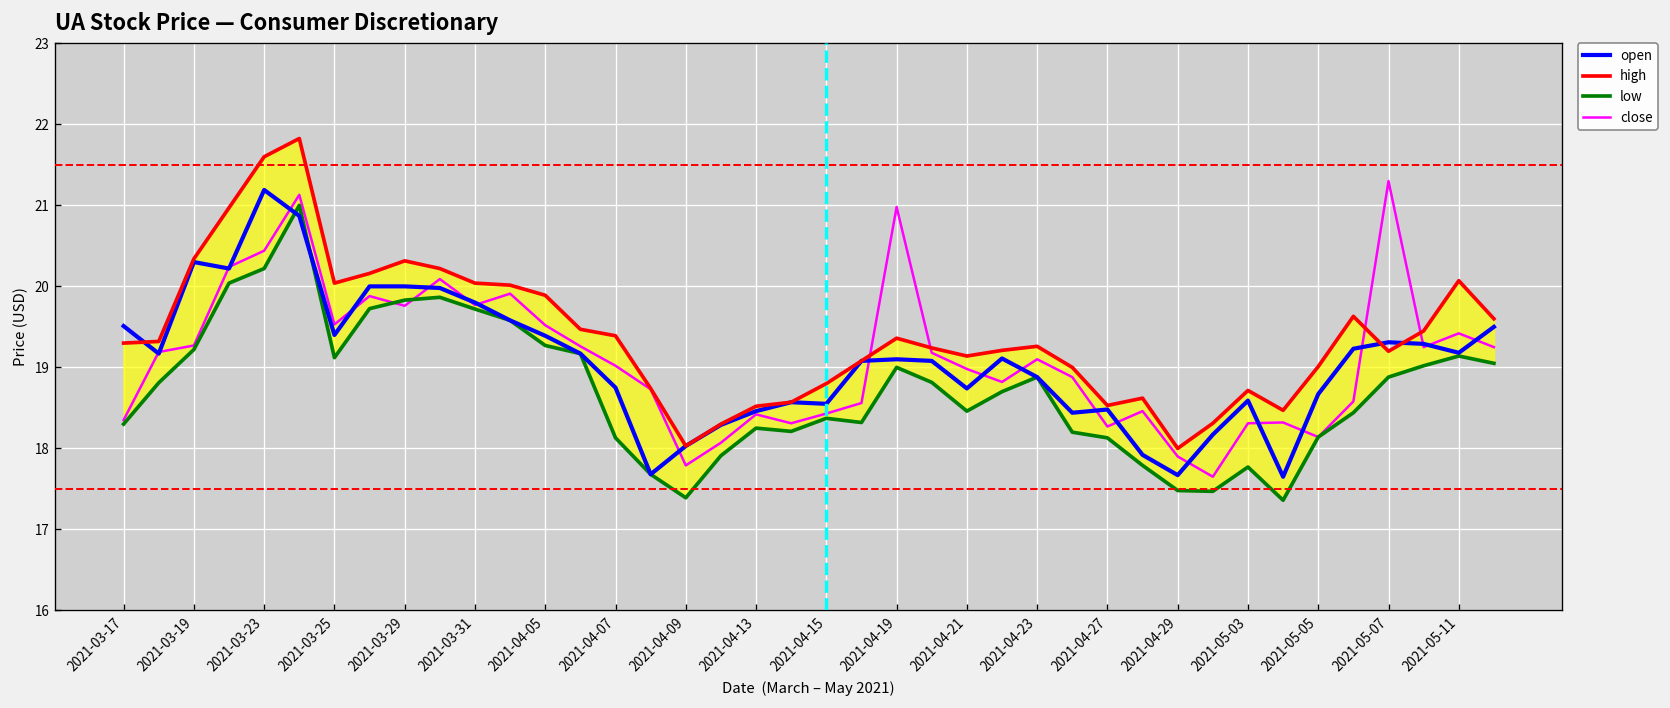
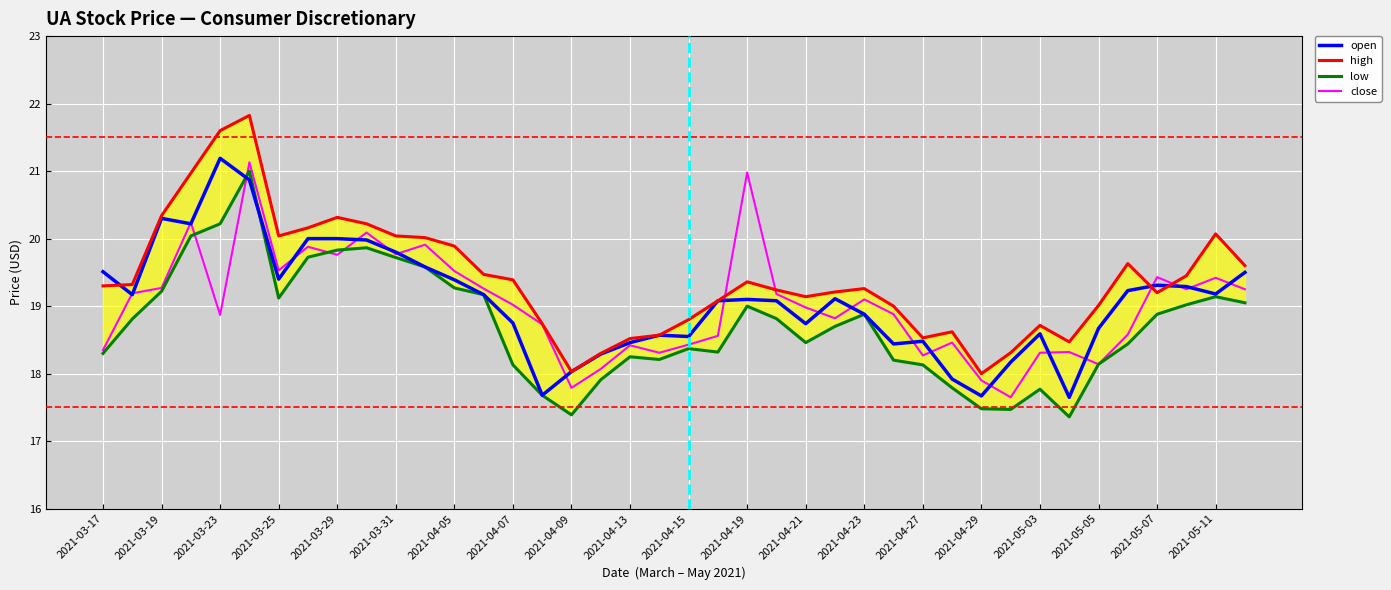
close, 2021-03-23: 20.4 -> 18.9
close, 2021-05-07: 21.3 -> 19.4
